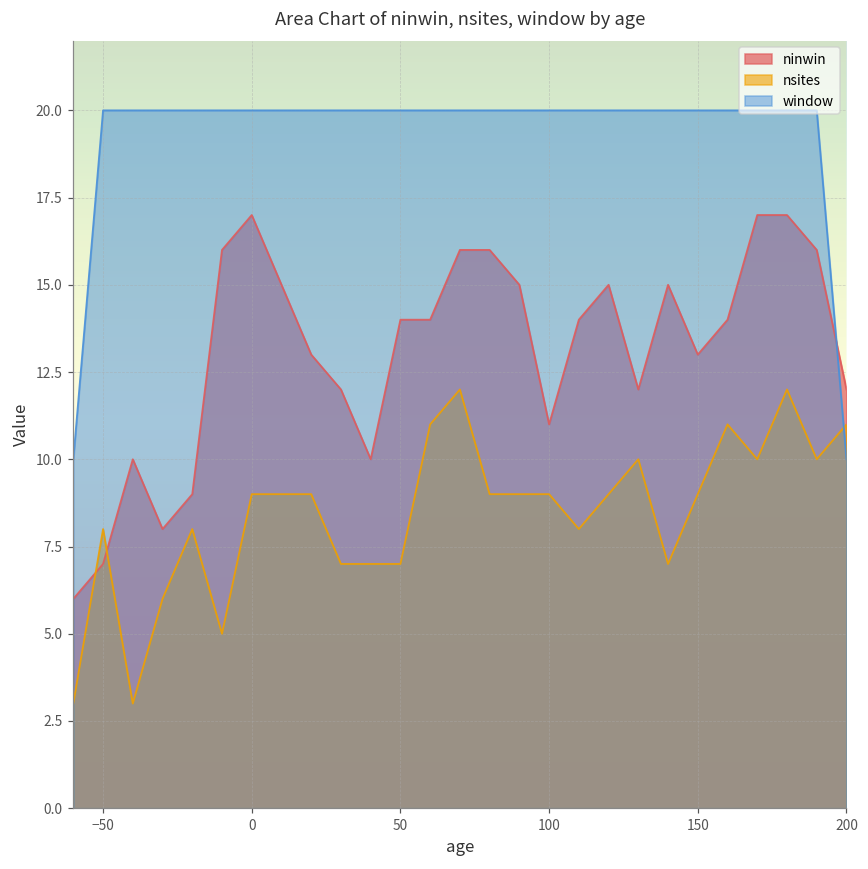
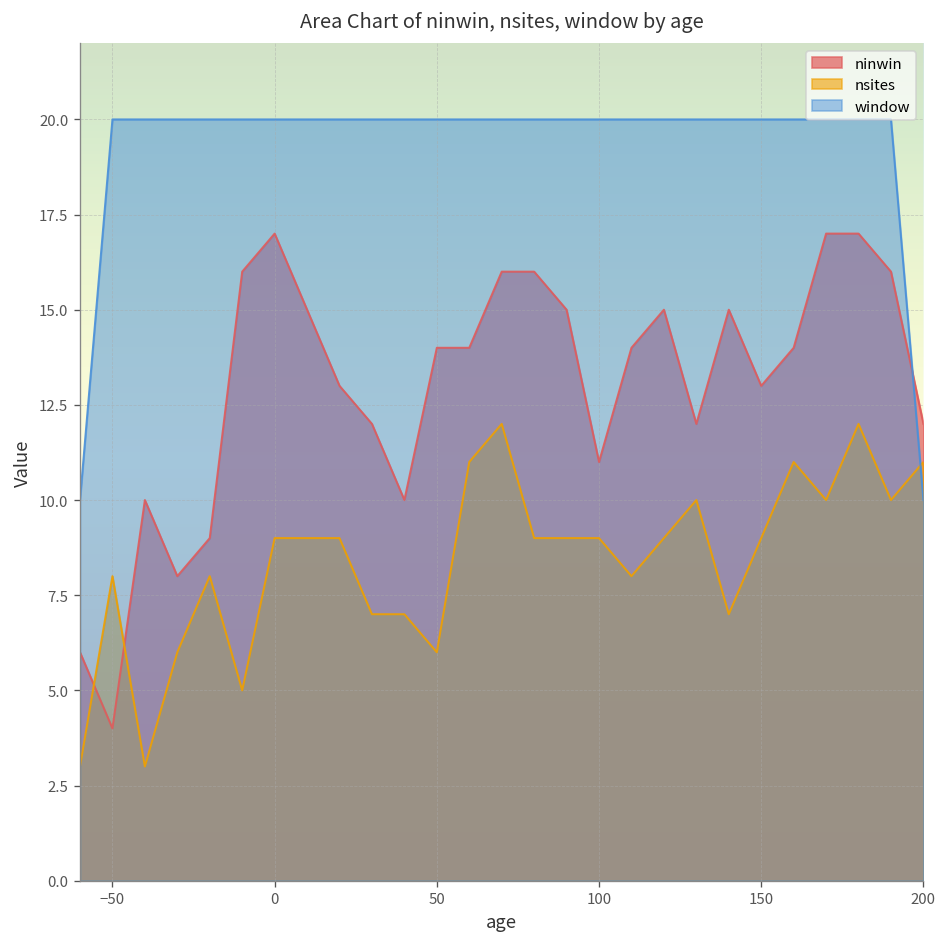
ninwin, −50: 7 -> 4
nsites, 50: 7 -> 6
